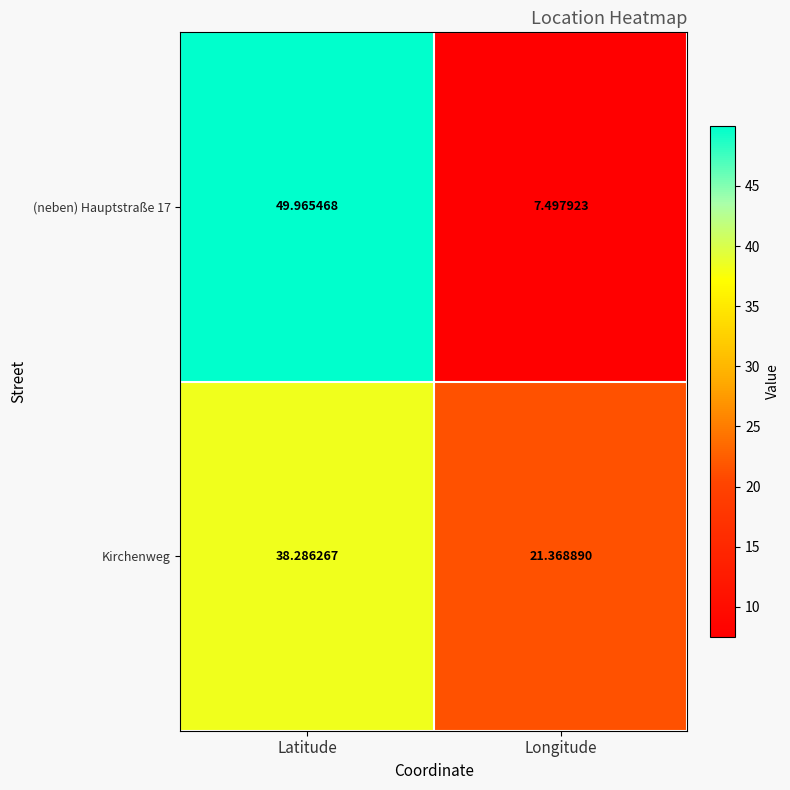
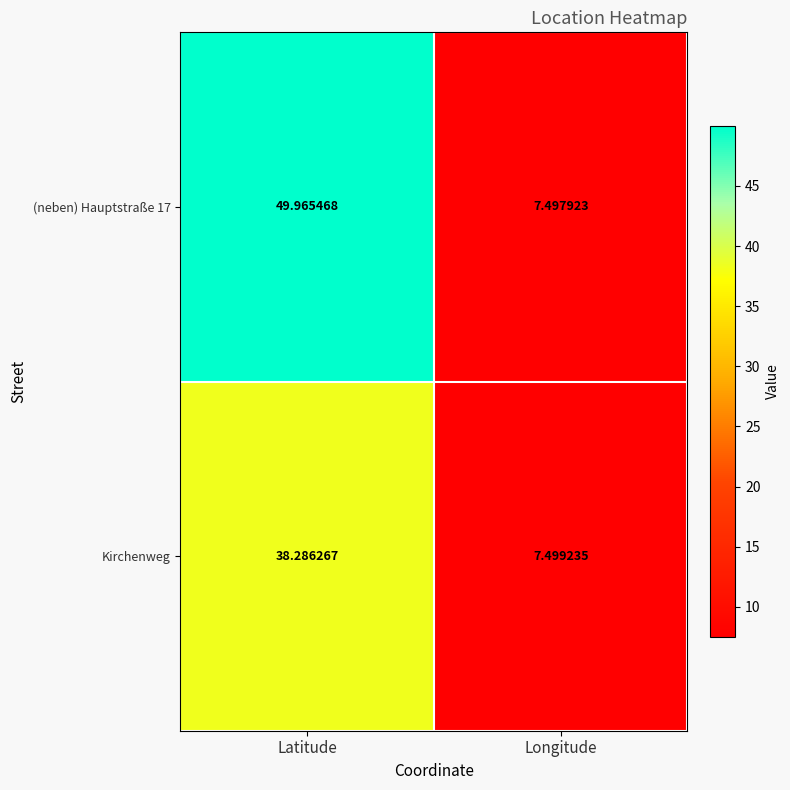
Kirchenweg, Longitude: 21.368890 -> 7.499235
